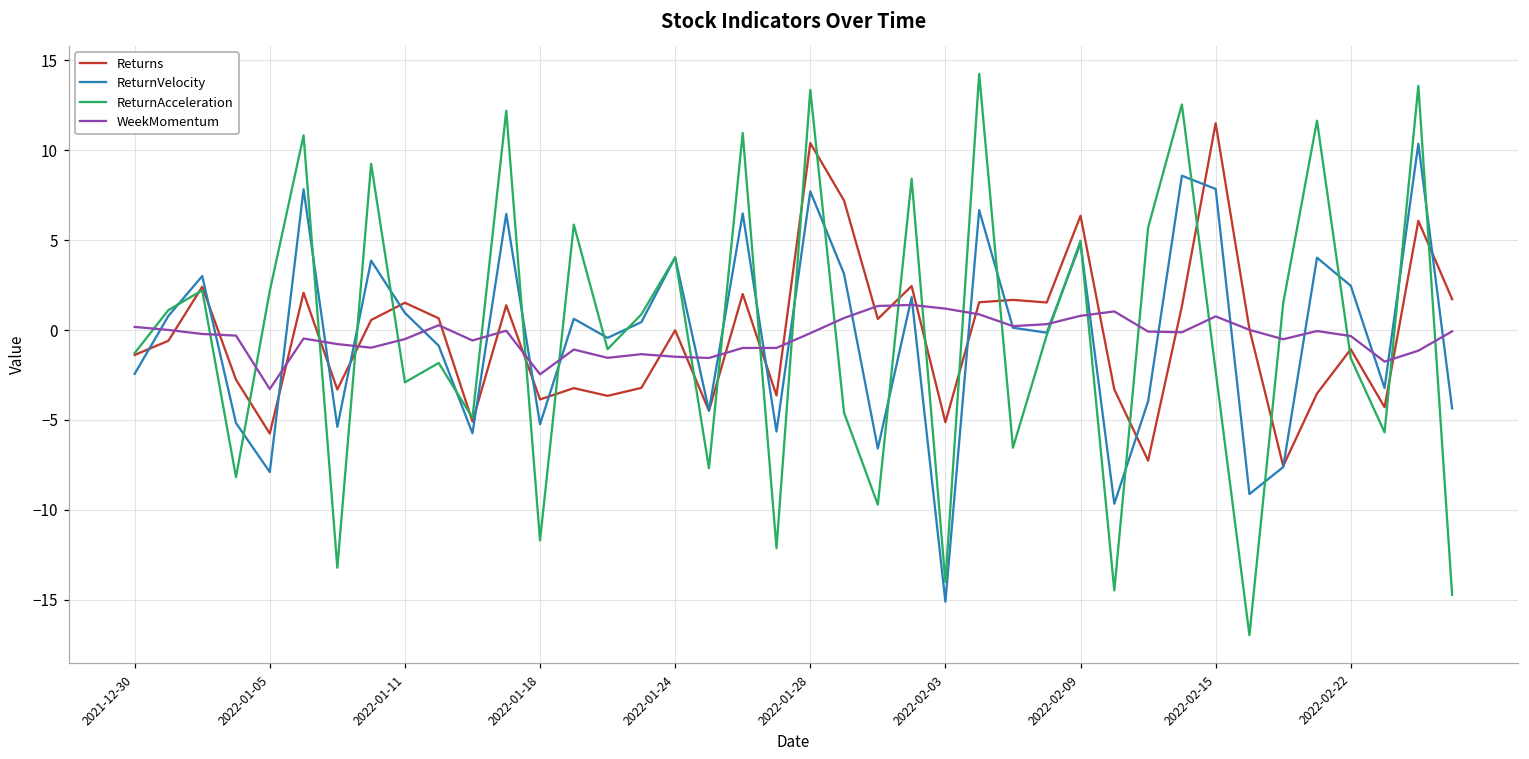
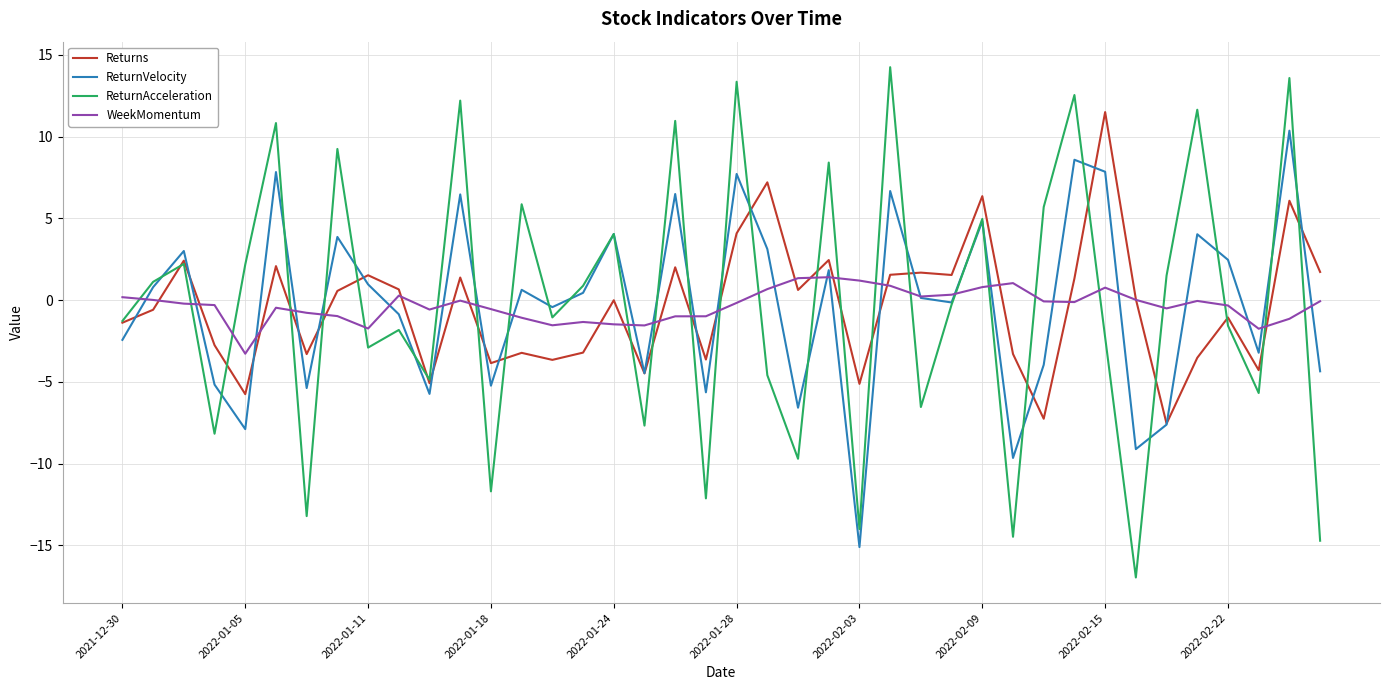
WeekMomentum, 2022-01-11: -0.5 -> -1.7
WeekMomentum, 2022-01-18: -2.5 -> -0.6
Returns, 2022-01-28: 10.4 -> 4.1
